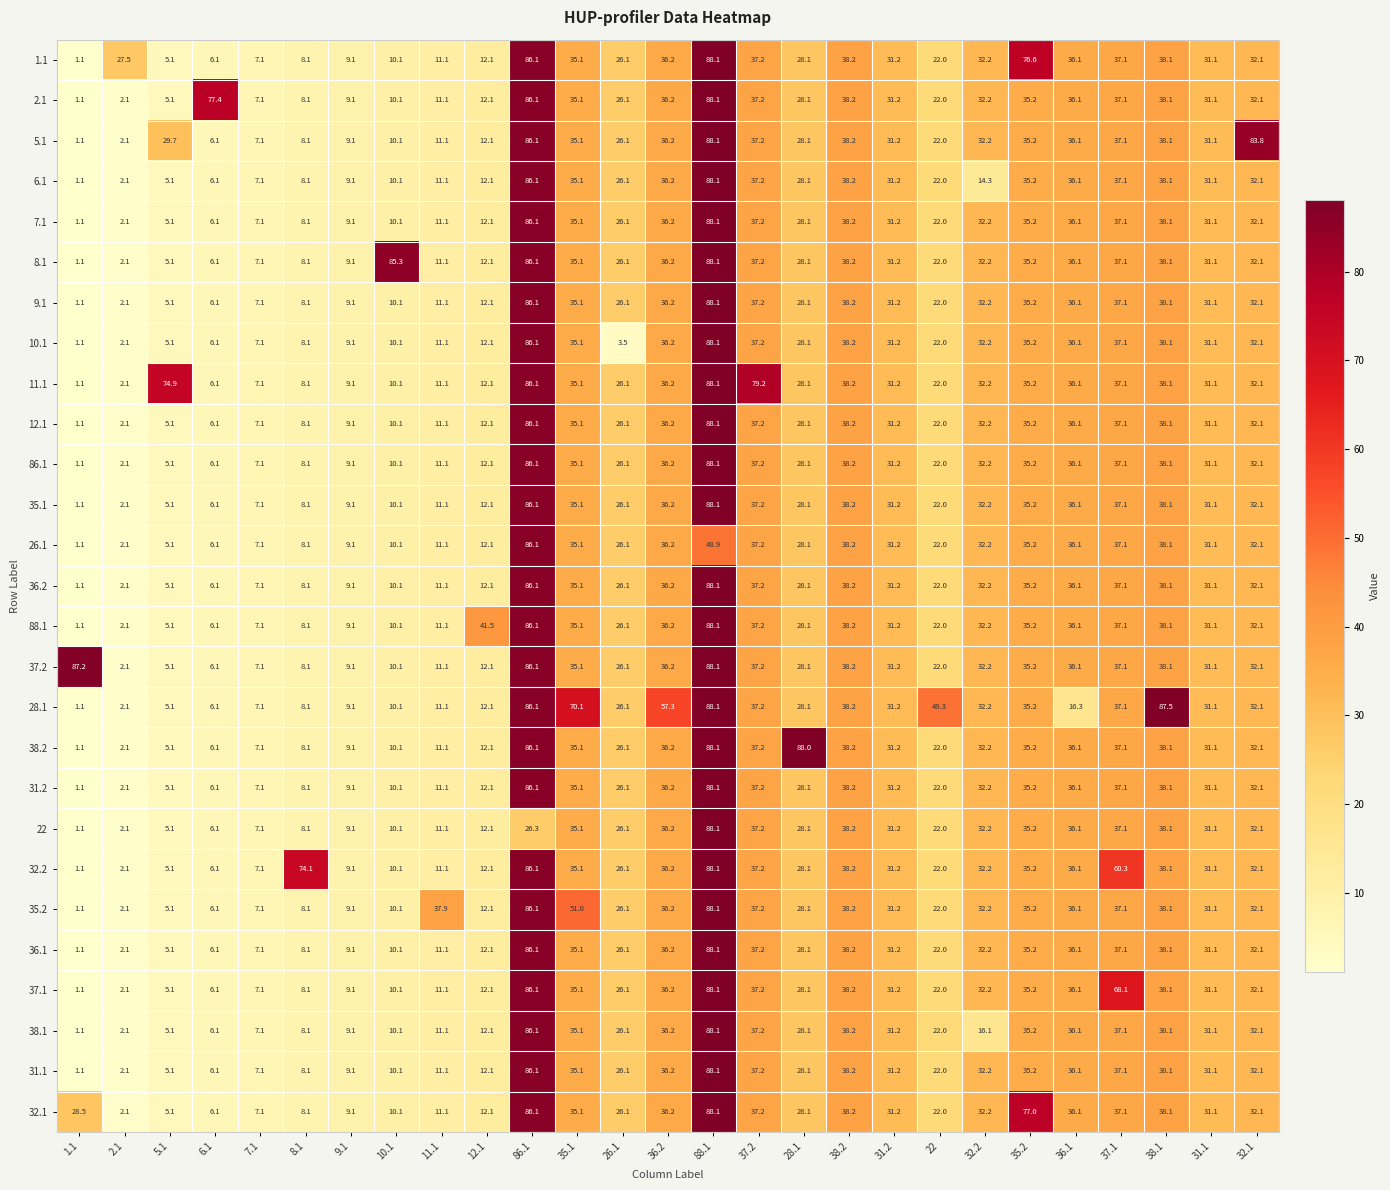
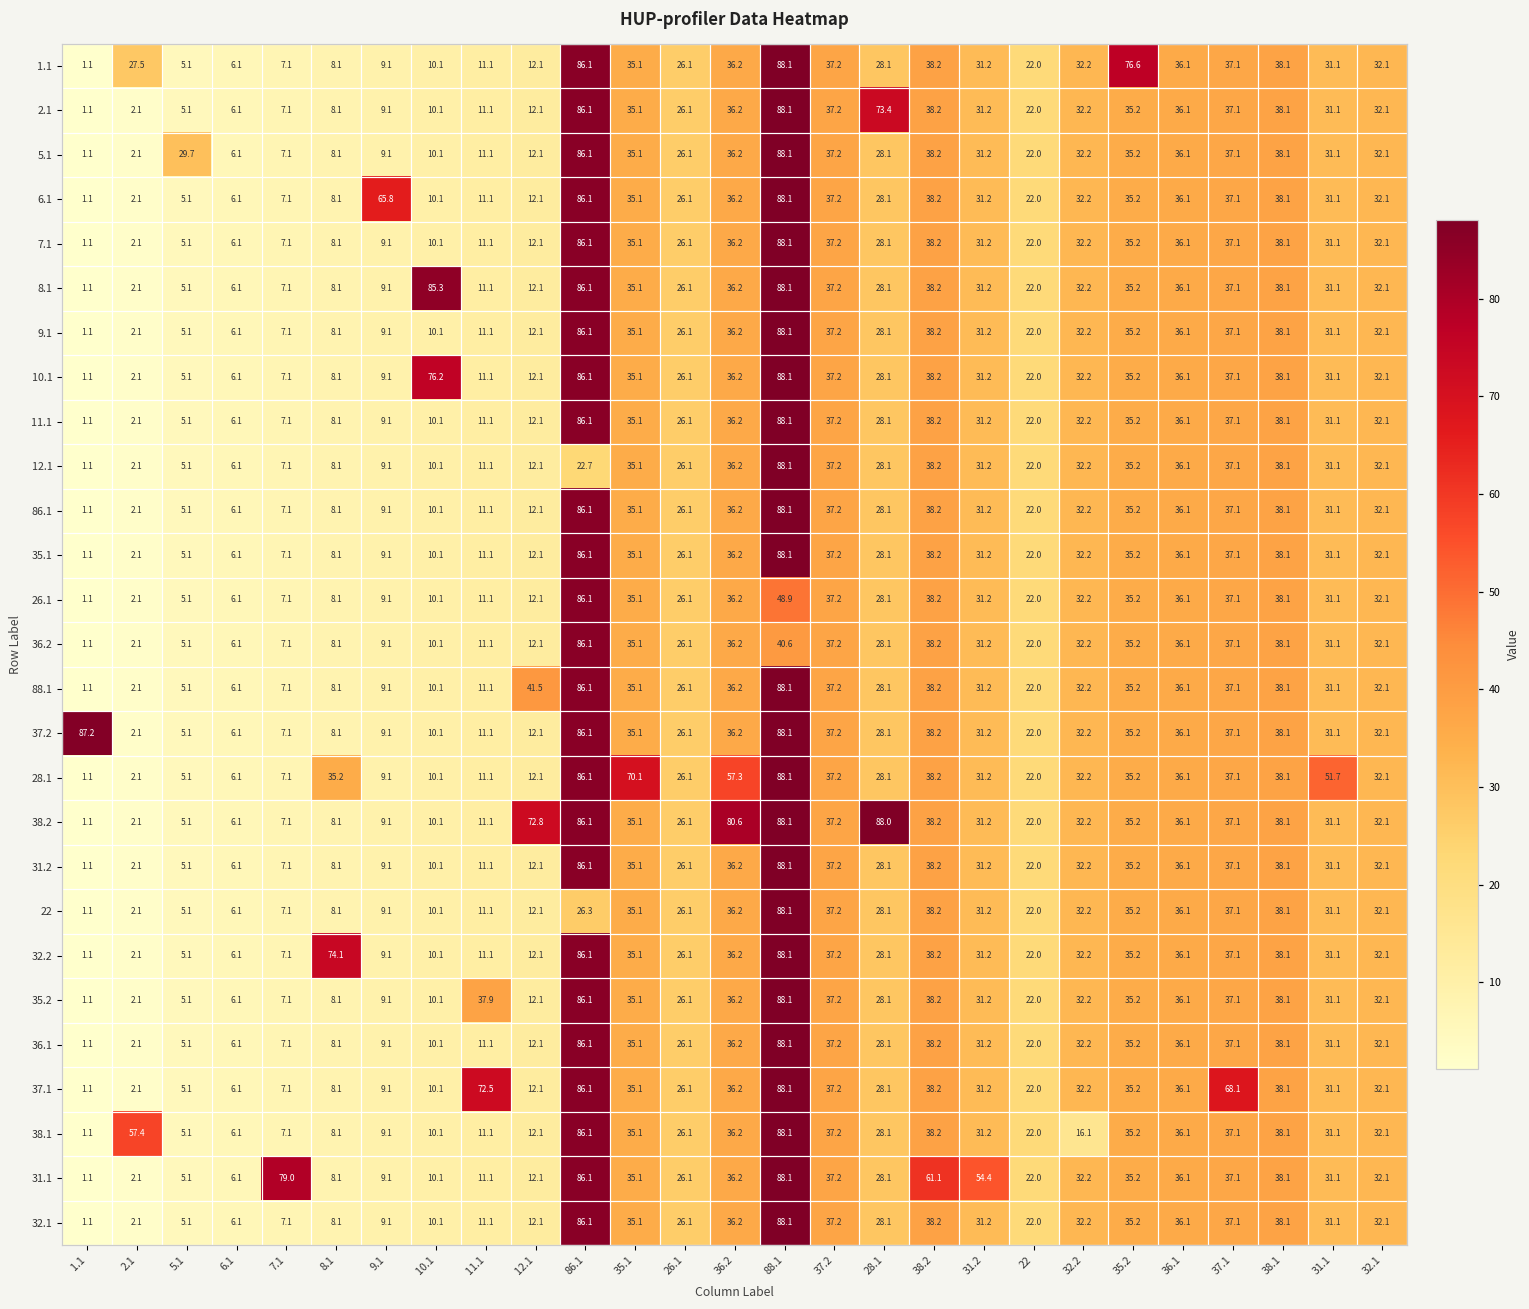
2.1, 6.1: 77.4 -> 6.1
2.1, 28.1: 28.1 -> 73.4
5.1, 32.1: 83.8 -> 32.1
6.1, 9.1: 9.1 -> 65.8
6.1, 32.2: 14.3 -> 32.2
10.1, 10.1: 10.1 -> 76.2
10.1, 26.1: 3.5 -> 26.1
11.1, 5.1: 74.9 -> 5.1
11.1, 37.2: 79.2 -> 37.2
12.1, 86.1: 86.1 -> 22.7
36.2, 88.1: 88.1 -> 40.6
28.1, 8.1: 8.1 -> 35.2
28.1, 22: 49.3 -> 22.0
28.1, 36.1: 16.3 -> 36.1
28.1, 38.1: 87.5 -> 38.1
28.1, 31.1: 31.1 -> 51.7
38.2, 12.1: 12.1 -> 72.8
38.2, 36.2: 36.2 -> 80.6
32.2, 37.1: 60.3 -> 37.1
35.2, 35.1: 51.0 -> 35.1
37.1, 11.1: 11.1 -> 72.5
38.1, 2.1: 2.1 -> 57.4
31.1, 7.1: 7.1 -> 79.0
31.1, 38.2: 38.2 -> 61.1
31.1, 31.2: 31.2 -> 54.4
32.1, 1.1: 28.5 -> 1.1
32.1, 35.2: 77.0 -> 35.2
